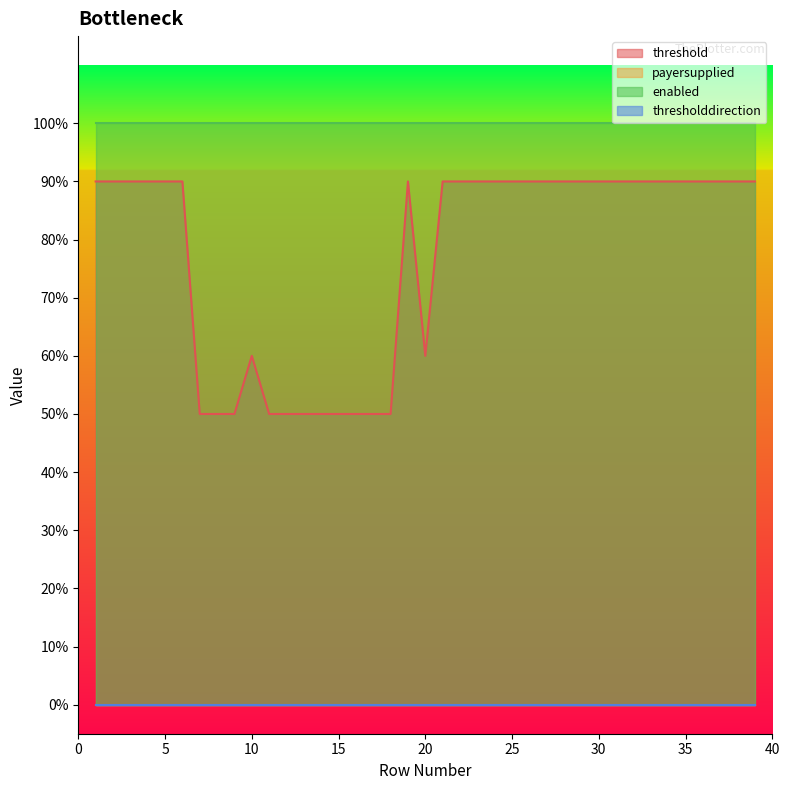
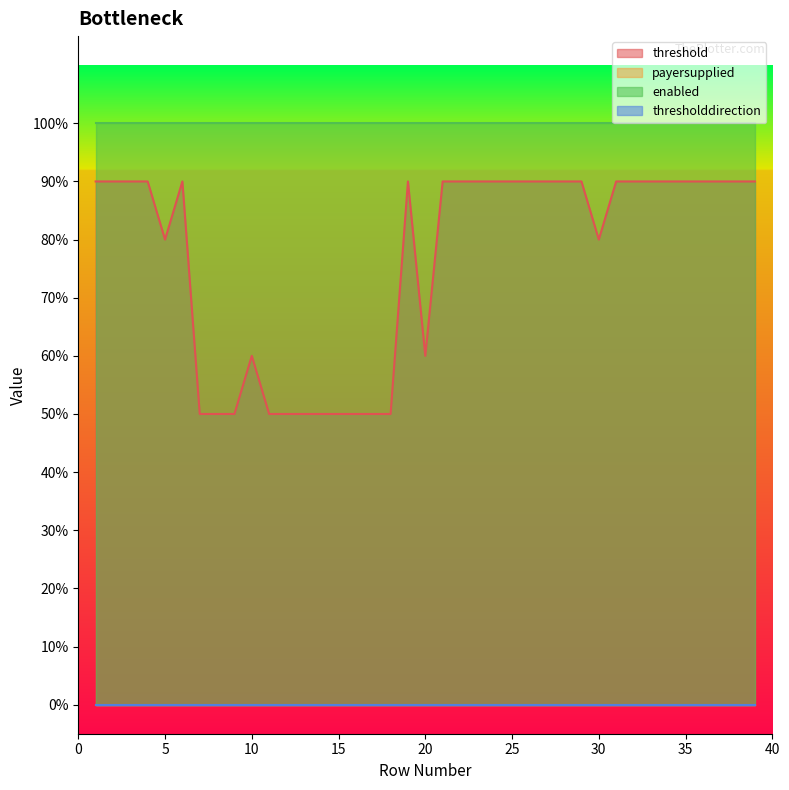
threshold, 5: 90% -> 80%
threshold, 30: 90% -> 80%
